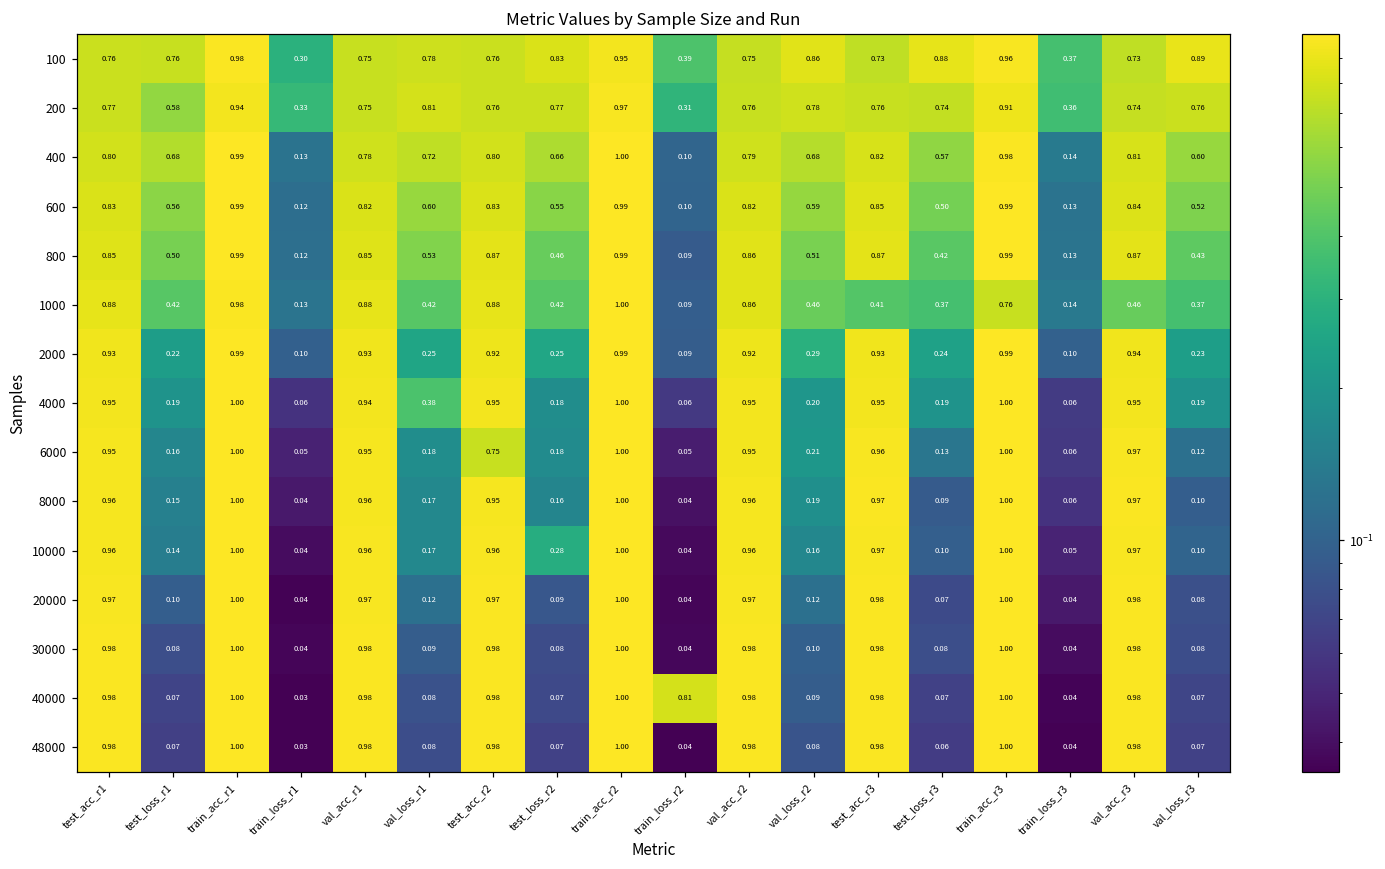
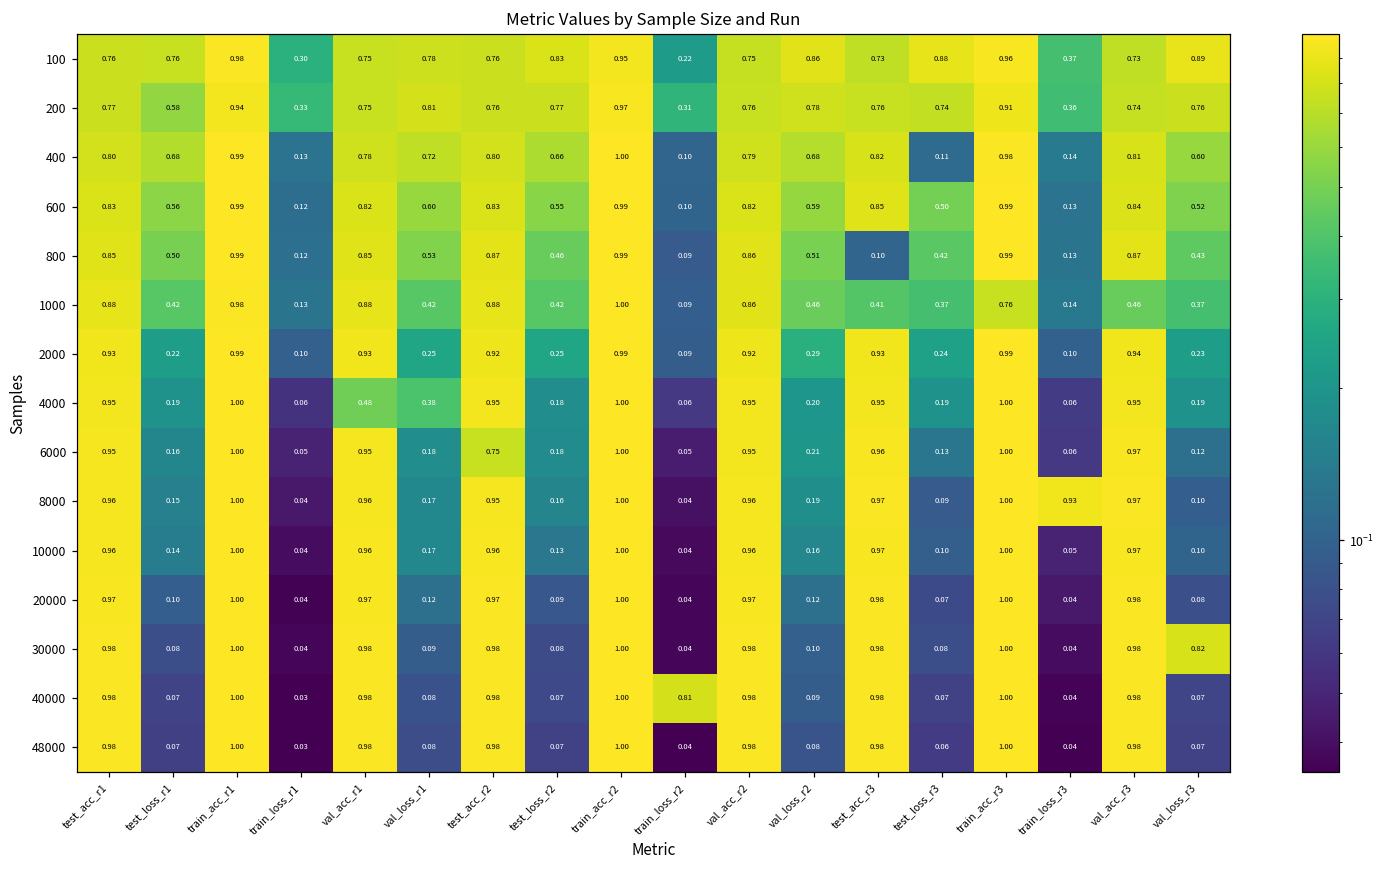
100, train_loss_r2: 0.39 -> 0.22
400, test_loss_r3: 0.57 -> 0.11
800, test_acc_r3: 0.87 -> 0.10
4000, val_acc_r1: 0.94 -> 0.48
8000, train_loss_r3: 0.06 -> 0.93
10000, test_loss_r2: 0.28 -> 0.13
30000, val_loss_r3: 0.08 -> 0.82
